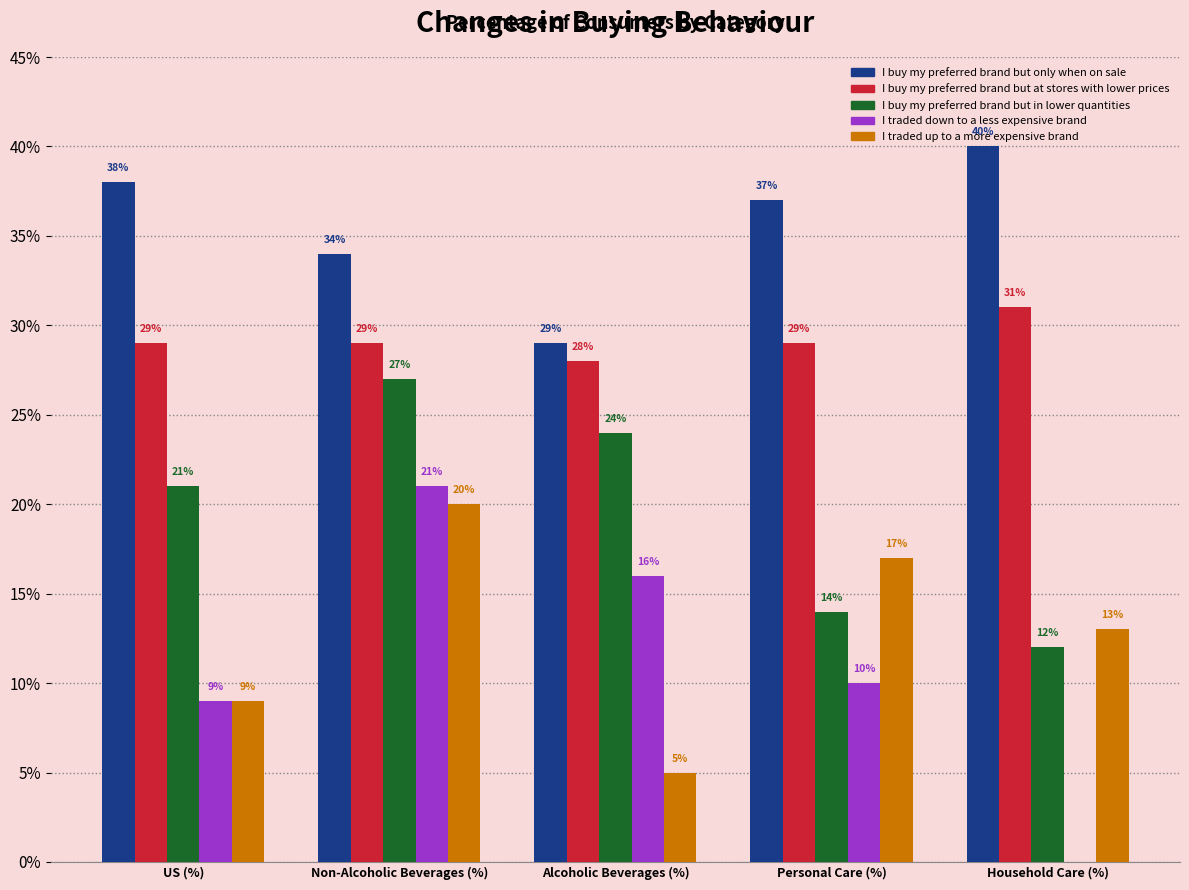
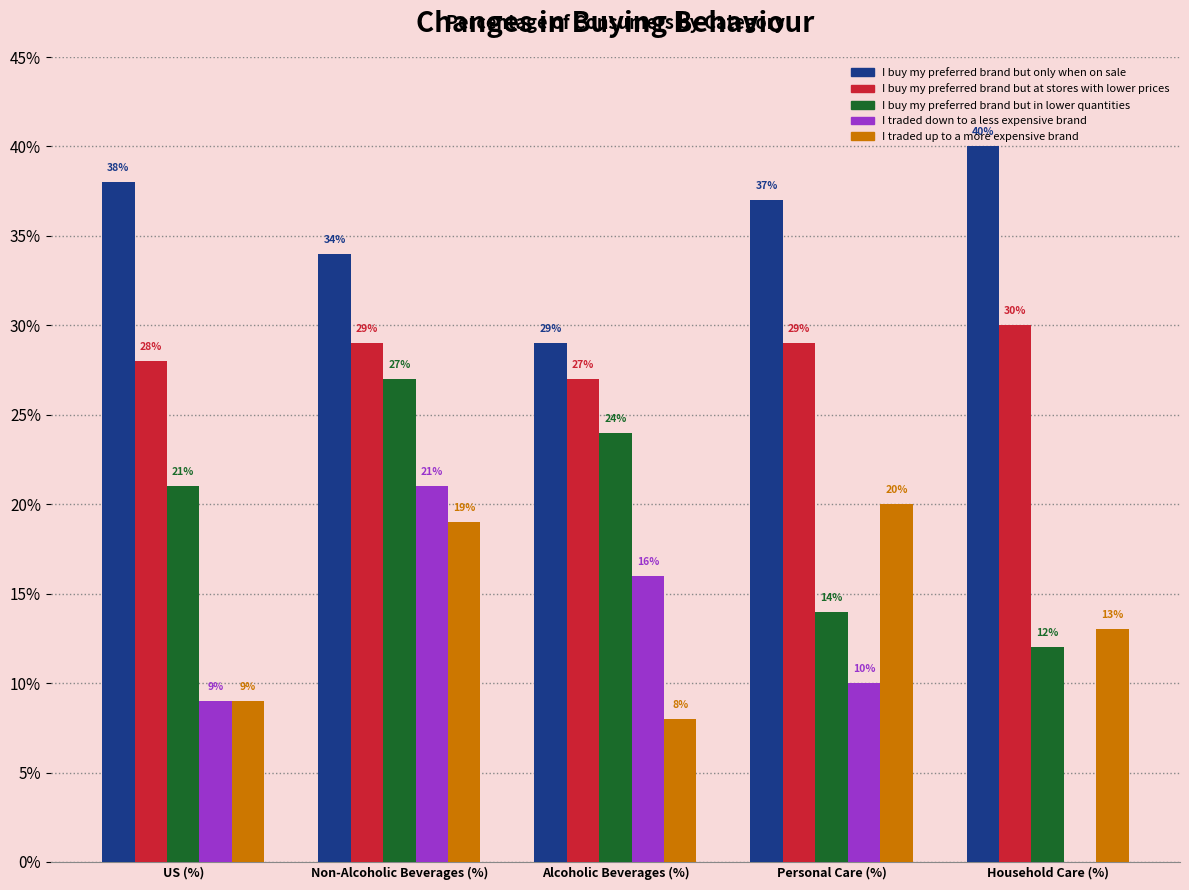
I buy my preferred brand but at stores with lower prices, US (%): 29% -> 28%
I traded up to a more expensive brand, Non-Alcoholic Beverages (%): 20% -> 19%
I buy my preferred brand but at stores with lower prices, Alcoholic Beverages (%): 28% -> 27%
I traded up to a more expensive brand, Alcoholic Beverages (%): 5% -> 8%
I traded up to a more expensive brand, Personal Care (%): 17% -> 20%
I buy my preferred brand but at stores with lower prices, Household Care (%): 31% -> 30%
